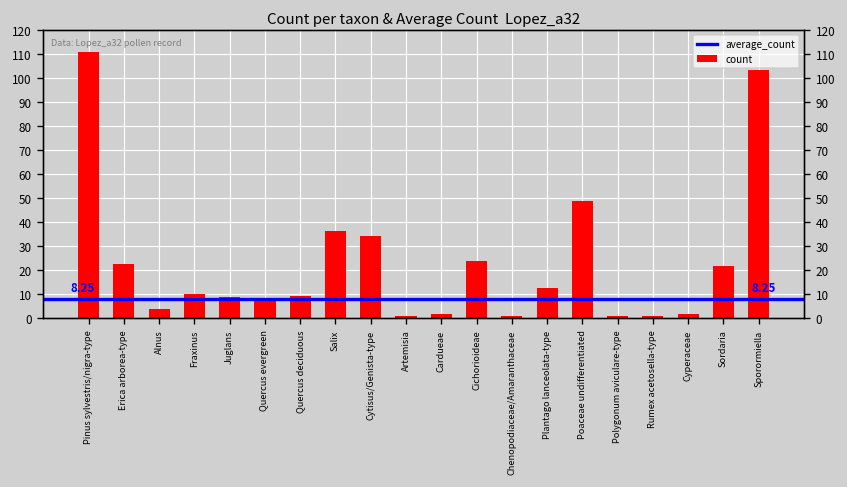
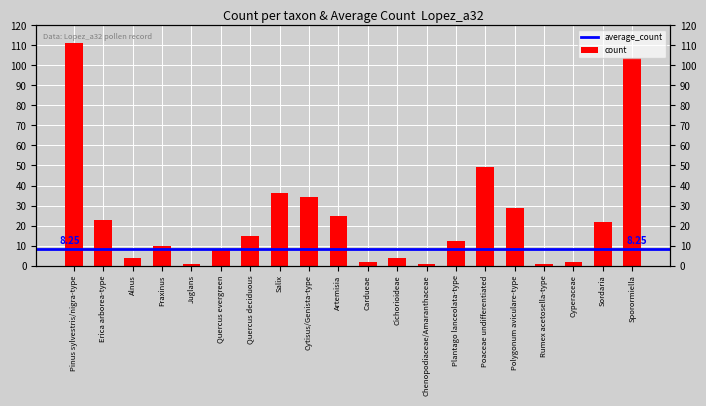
Juglans: 9 -> 1
Quercus deciduous: 9 -> 15
Artemisia: 1 -> 25
Cichorioideae: 24 -> 4
Polygonum aviculare-type: 1 -> 29
